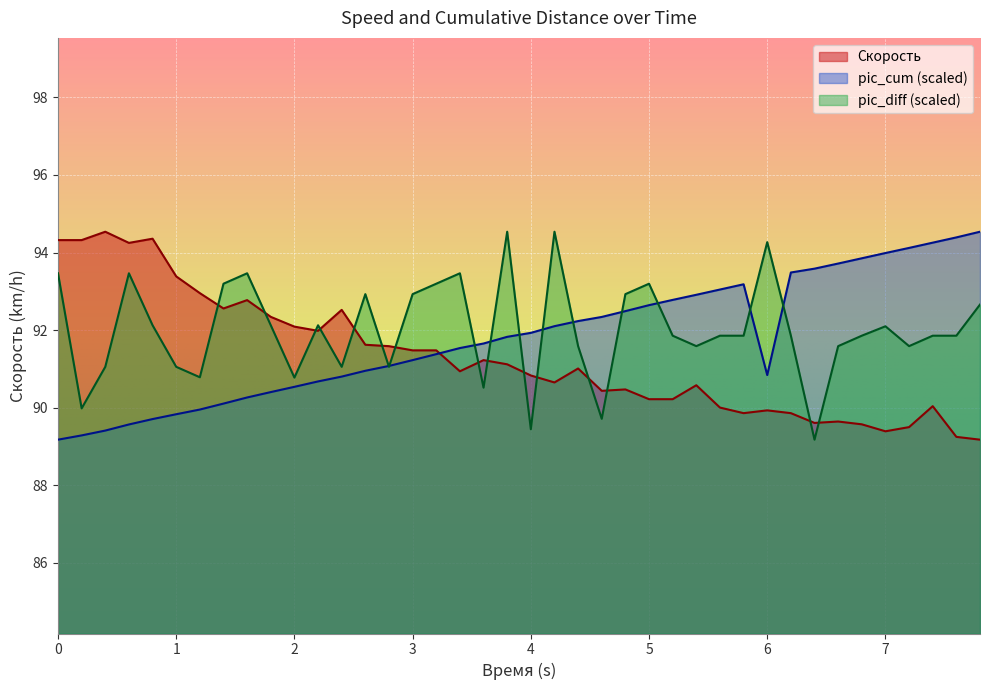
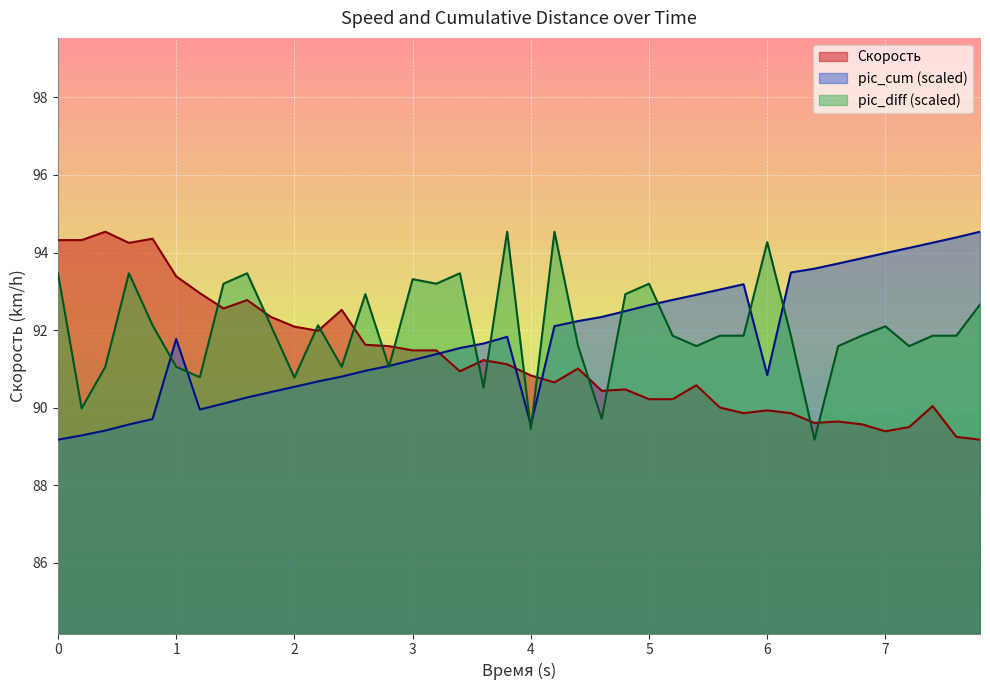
pic_cum (scaled), 1: 89.8 -> 91.8
pic_diff (scaled), 3: 92.9 -> 93.3
pic_cum (scaled), 4: 91.9 -> 89.5
